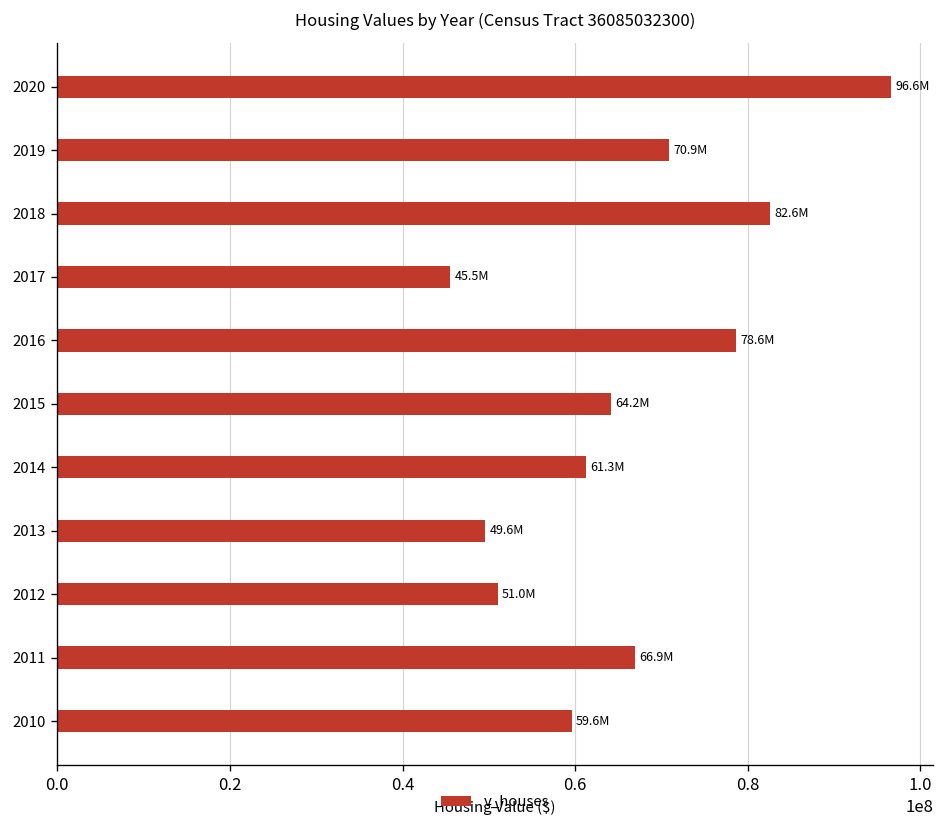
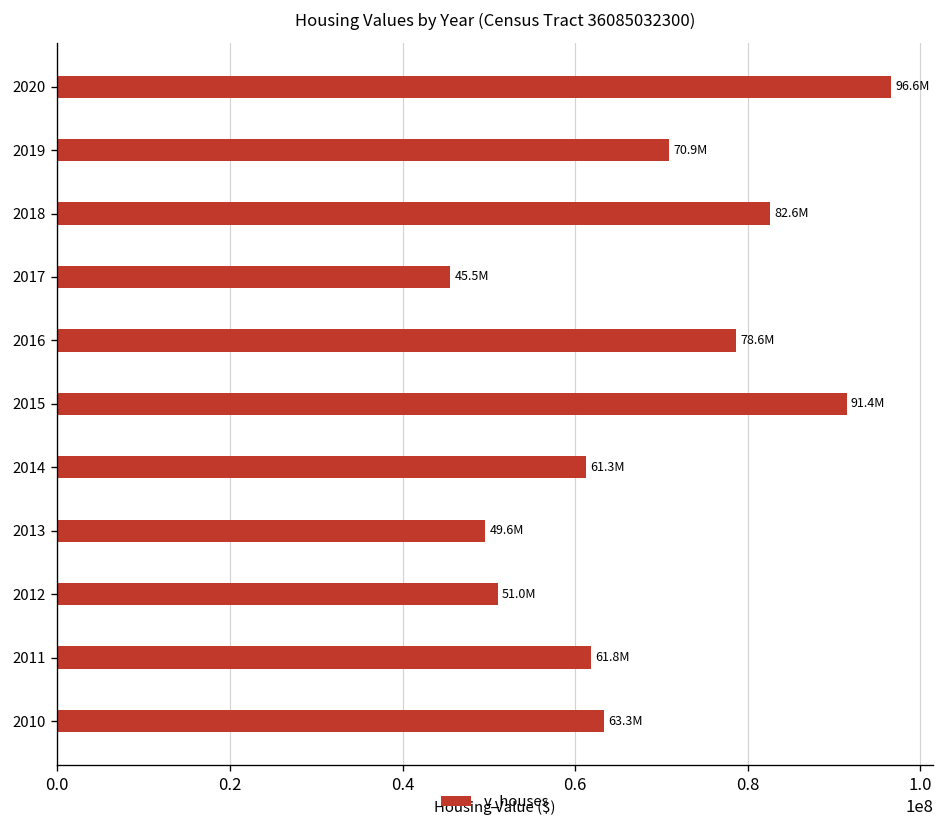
2015: 64.2M -> 91.4M
2011: 66.9M -> 61.8M
2010: 59.6M -> 63.3M
